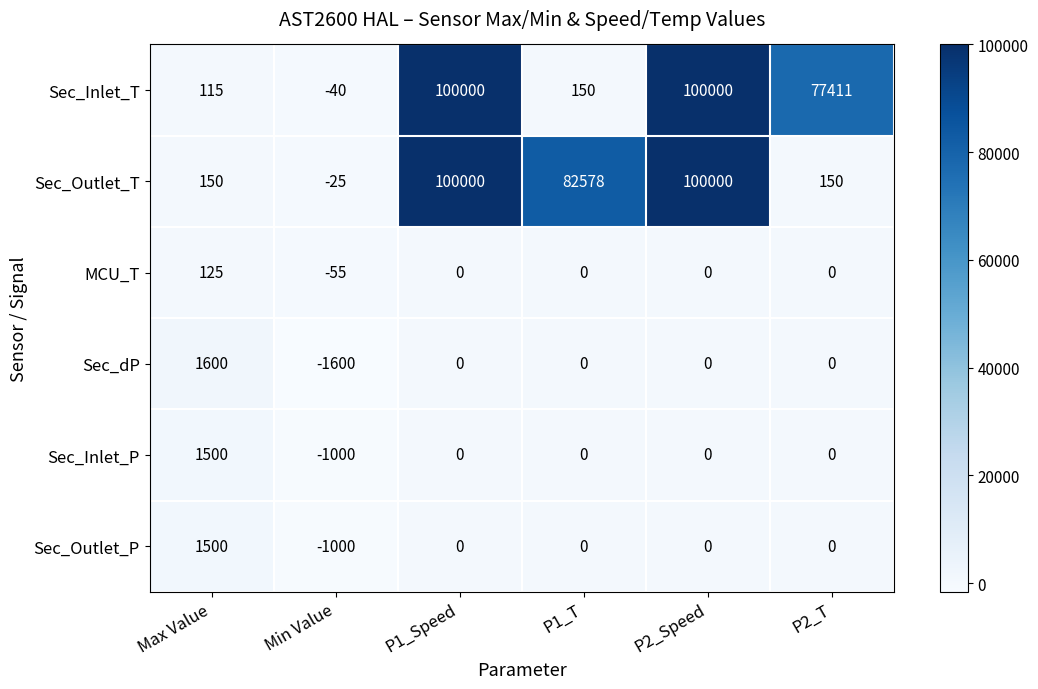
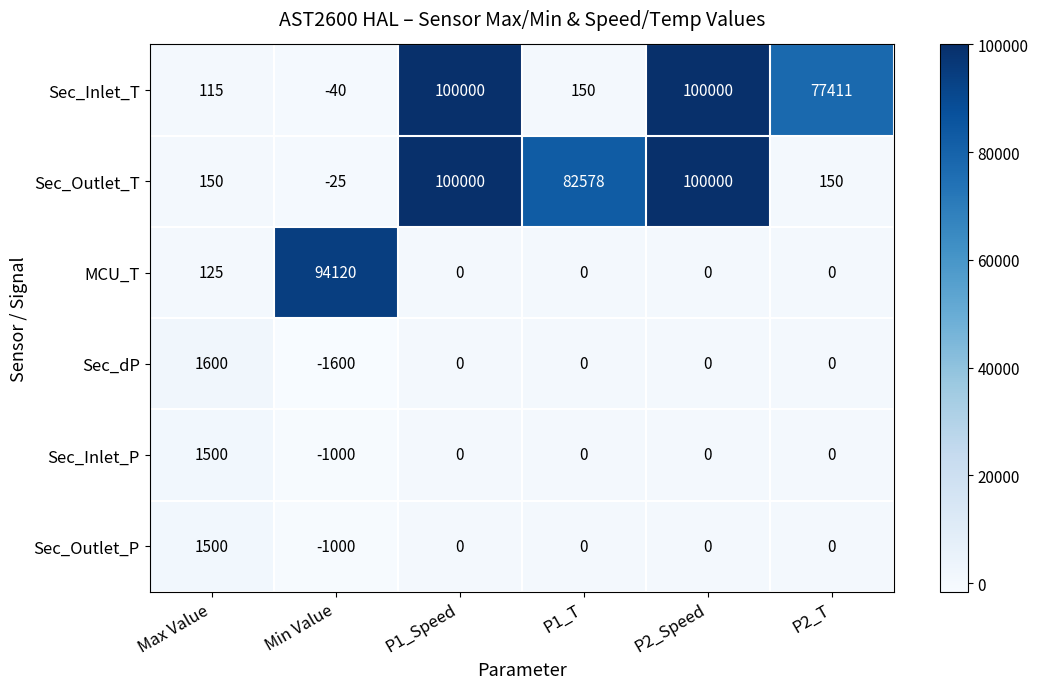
MCU_T, Min Value: -55 -> 94120
